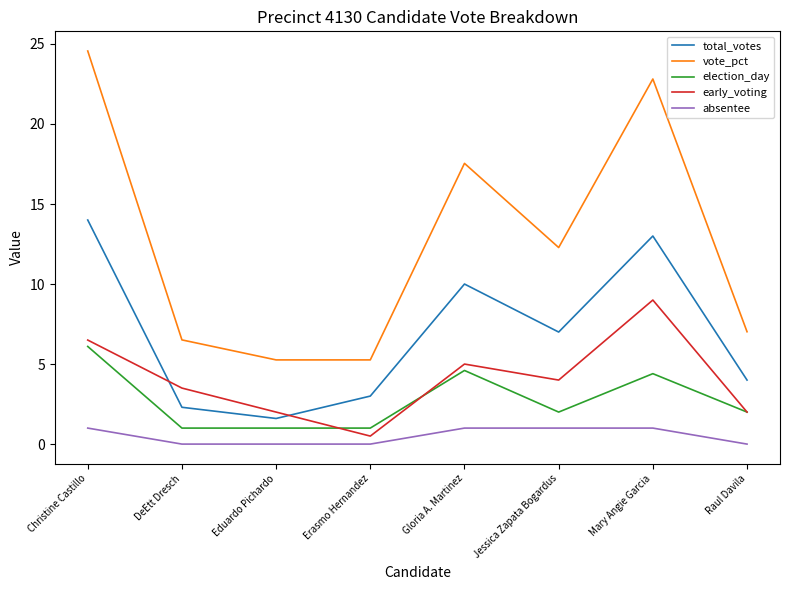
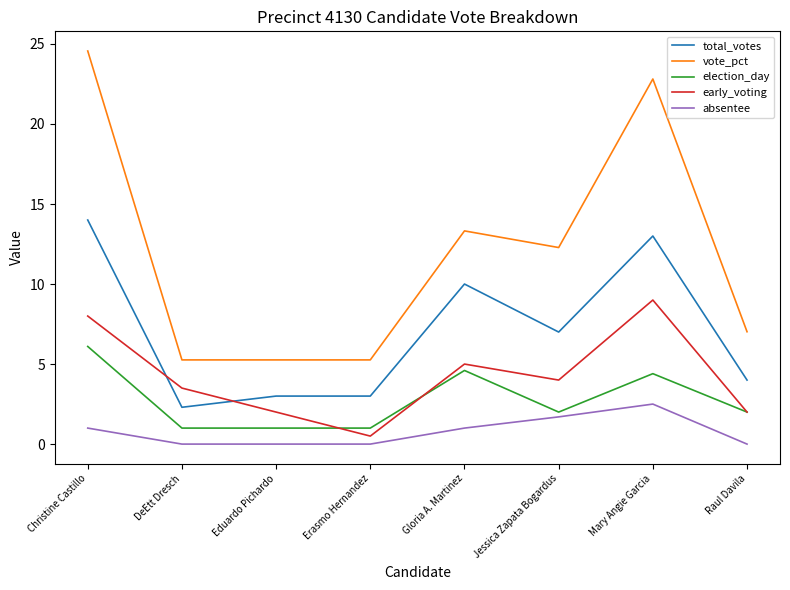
early_voting, Christine Castillo: 6.5 -> 8.0
vote_pct, DeEtt Dresch: 6.5 -> 5.3
total_votes, Eduardo Pichardo: 1.6 -> 3.0
vote_pct, Gloria A. Martinez: 17.5 -> 13.3
absentee, Jessica Zapata Bogardus: 1.0 -> 1.7
absentee, Mary Angie Garcia: 1.0 -> 2.5
